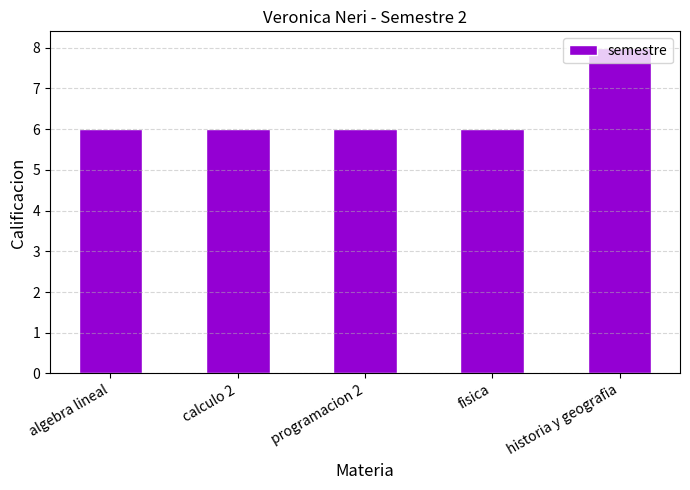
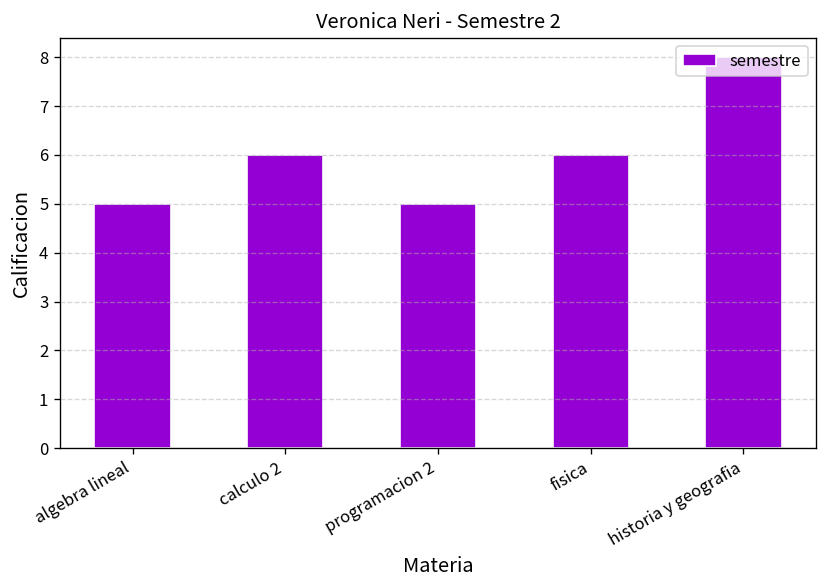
algebra lineal: 6 -> 5
programacion 2: 6 -> 5
